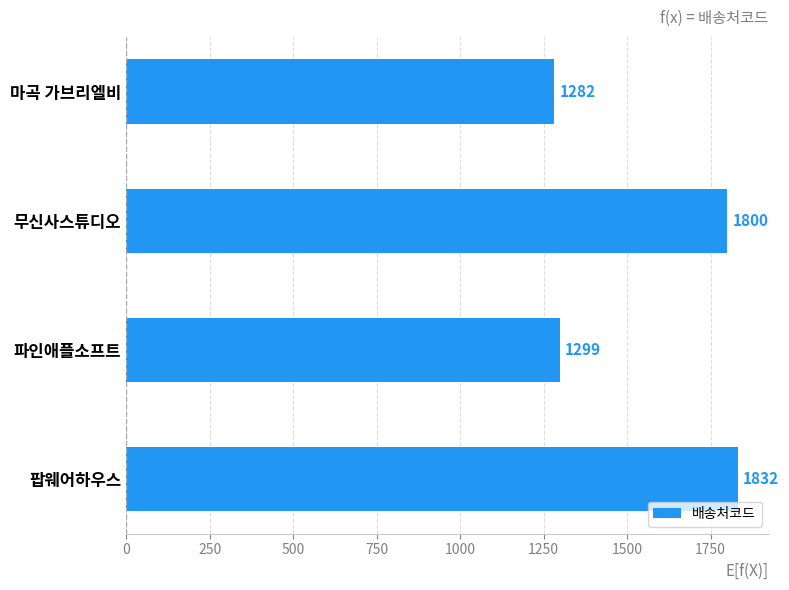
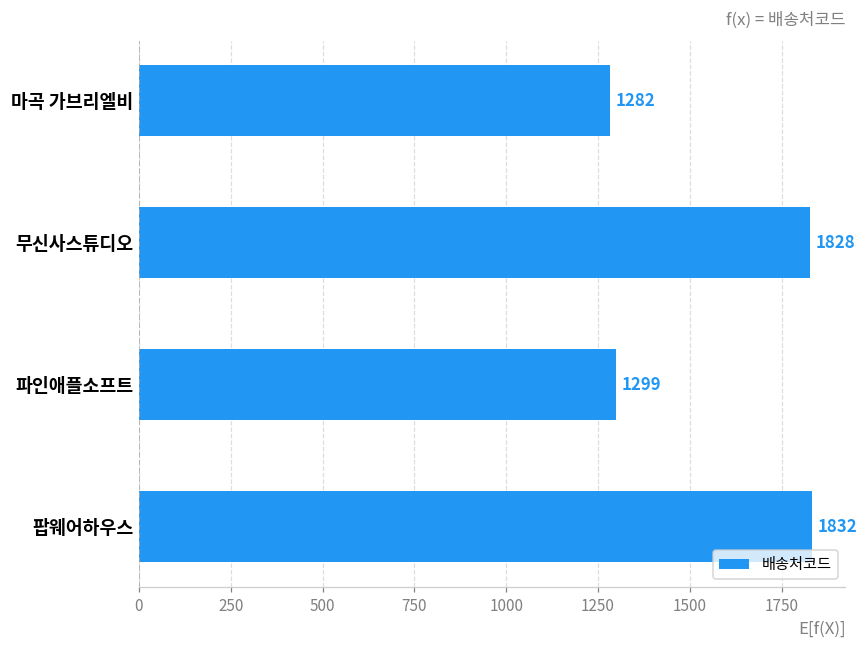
무신사스튜디오: 1800 -> 1828
